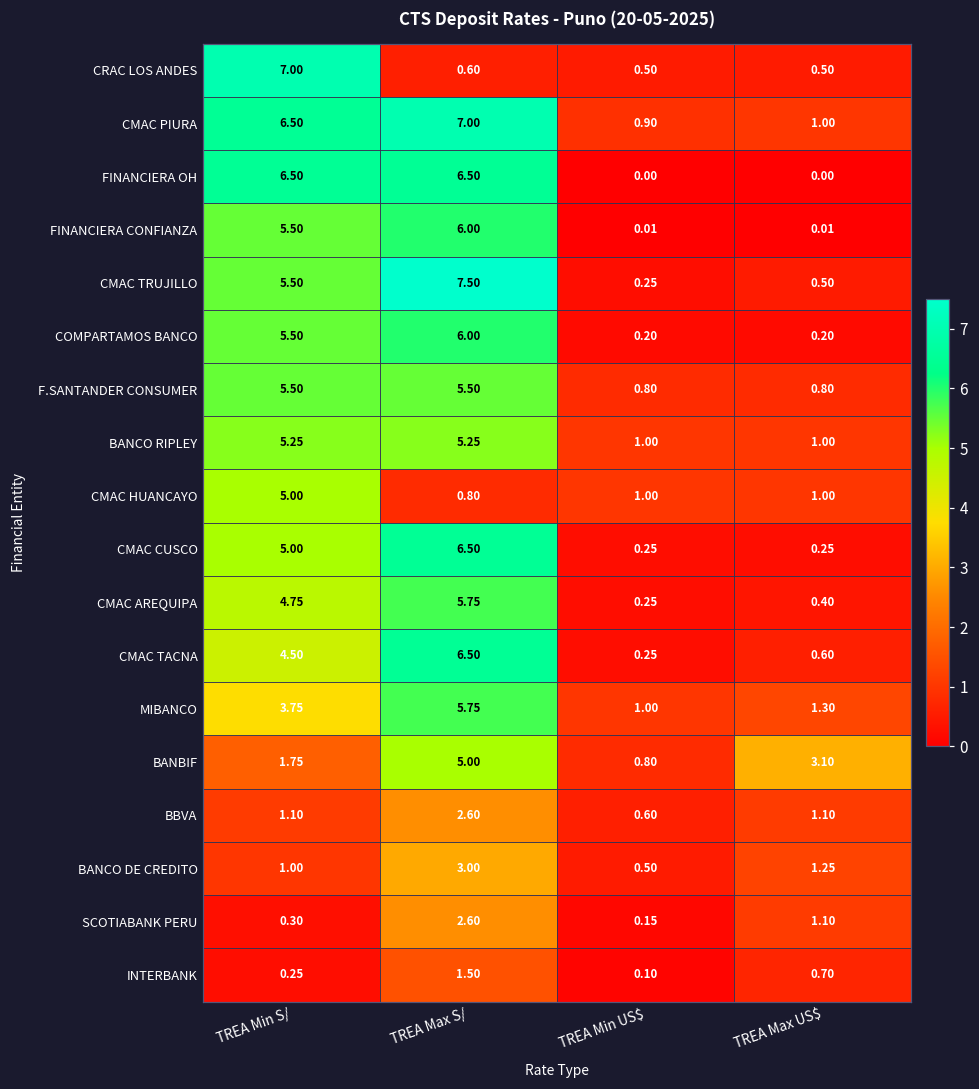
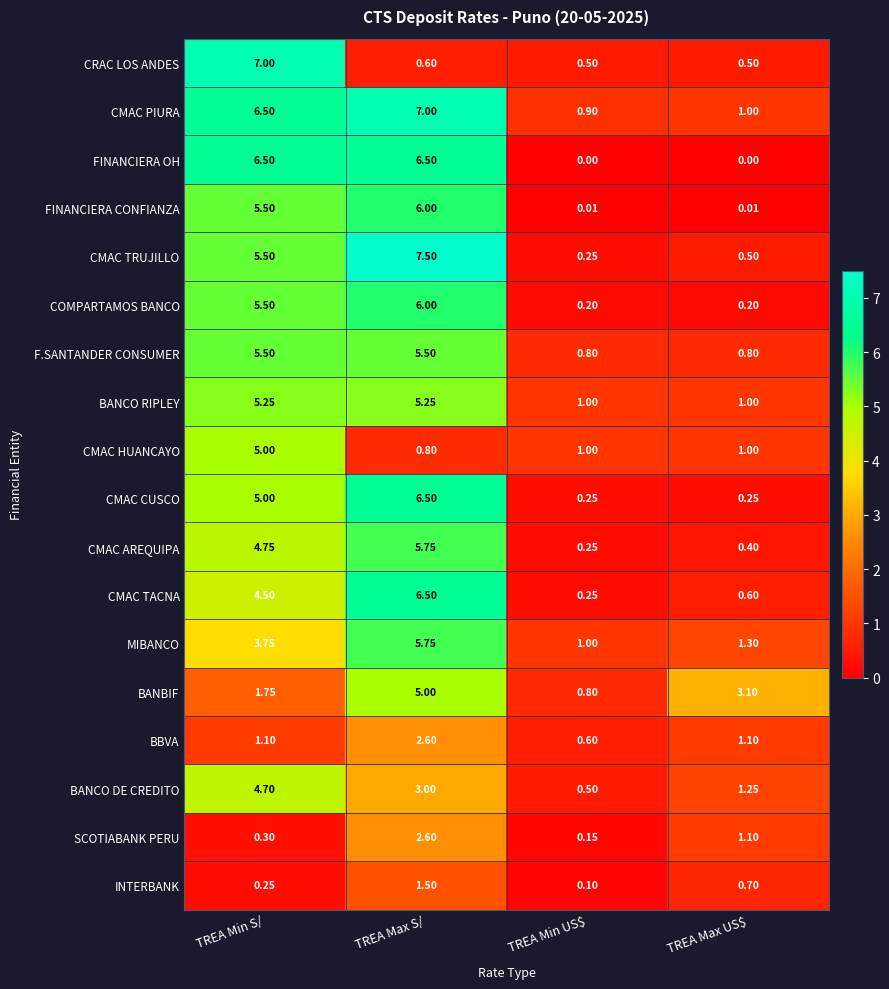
BANCO DE CREDITO, TREA Min S/: 1.00 -> 4.70
